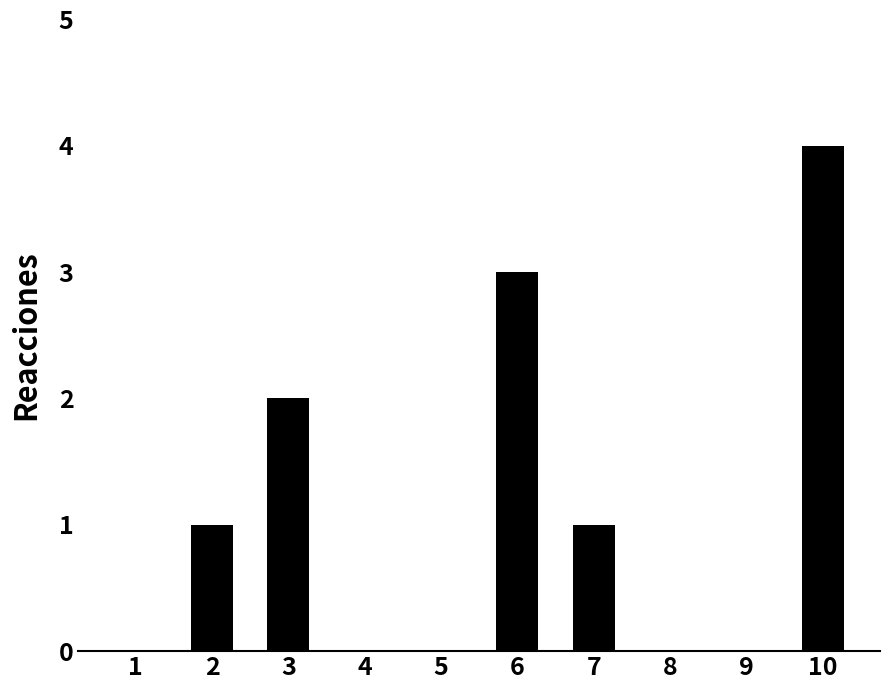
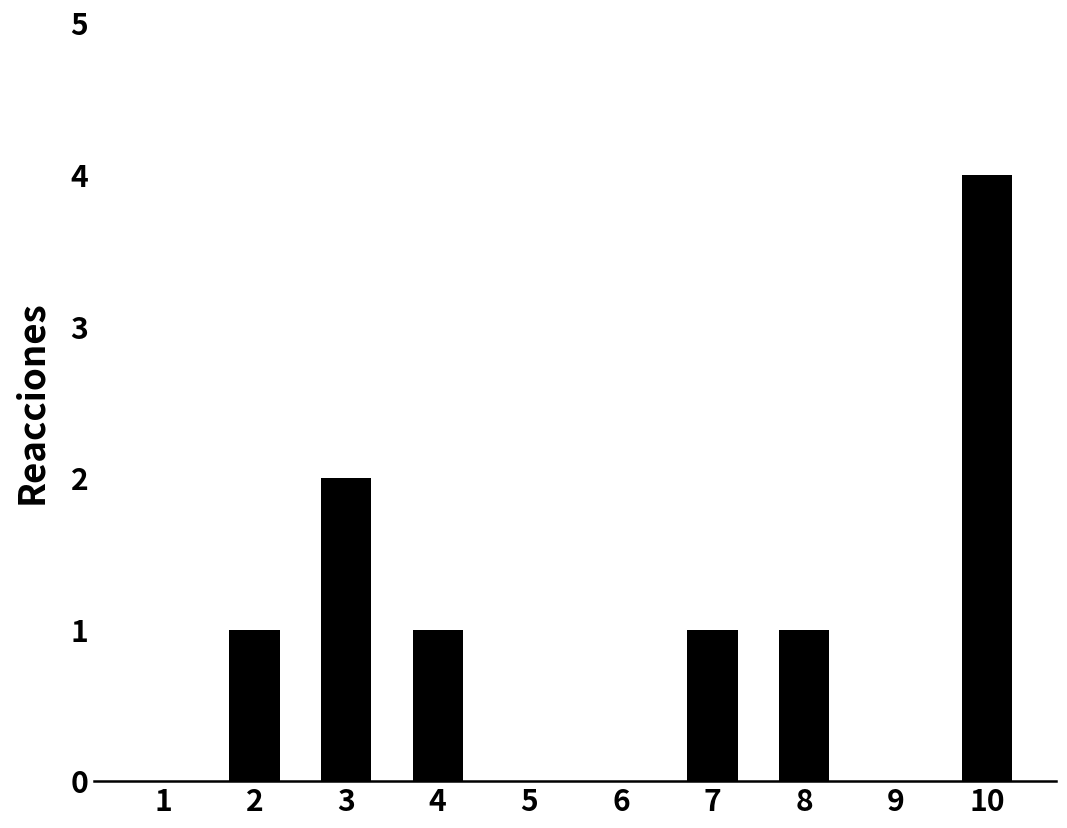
4: 0 -> 1
6: 3 -> 0
8: 0 -> 1
